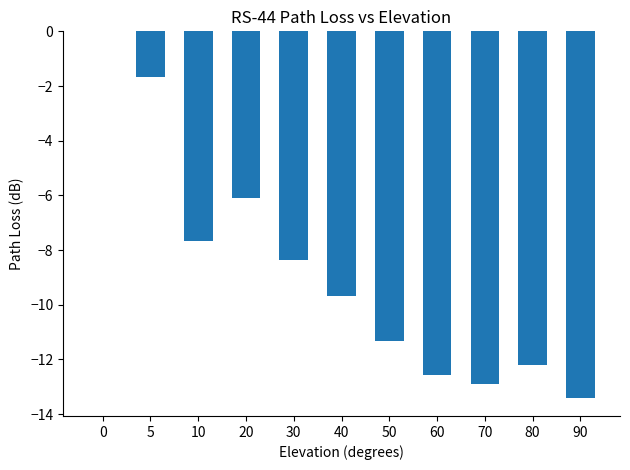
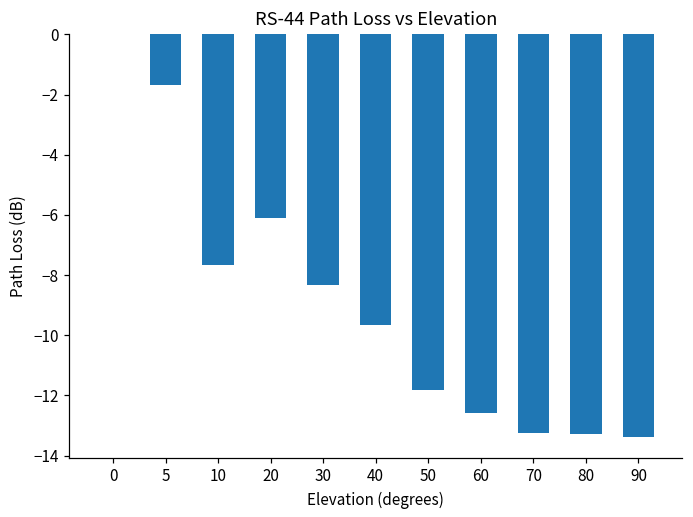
50: -11.3 -> -11.8
70: -12.9 -> -13.2
80: -12.2 -> -13.3
